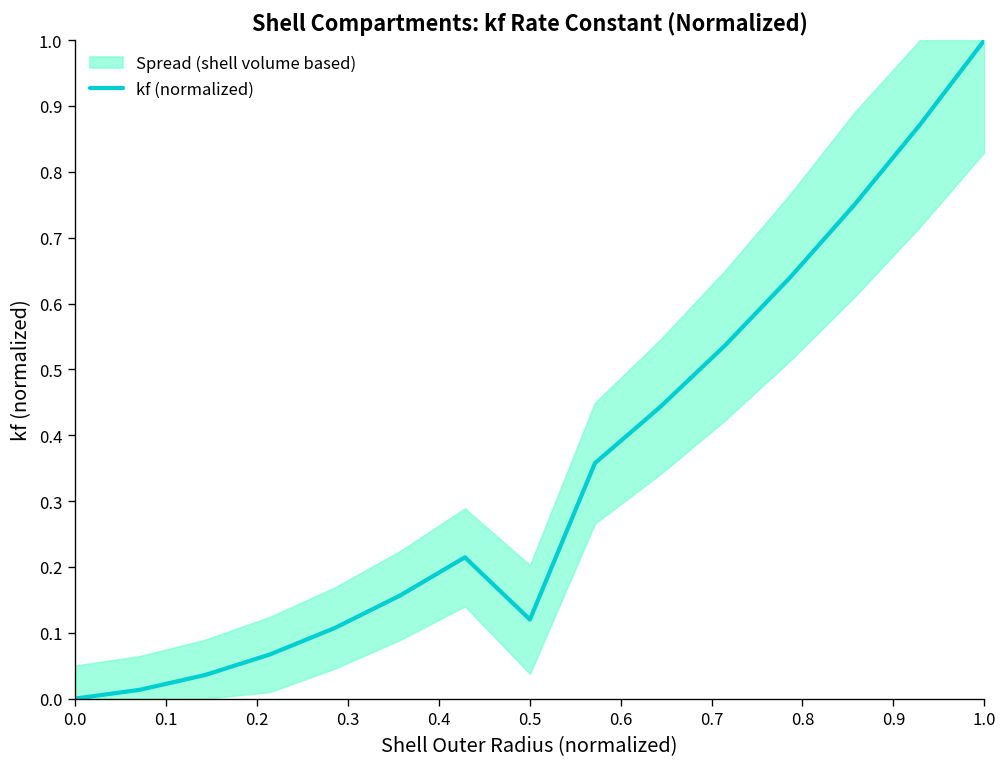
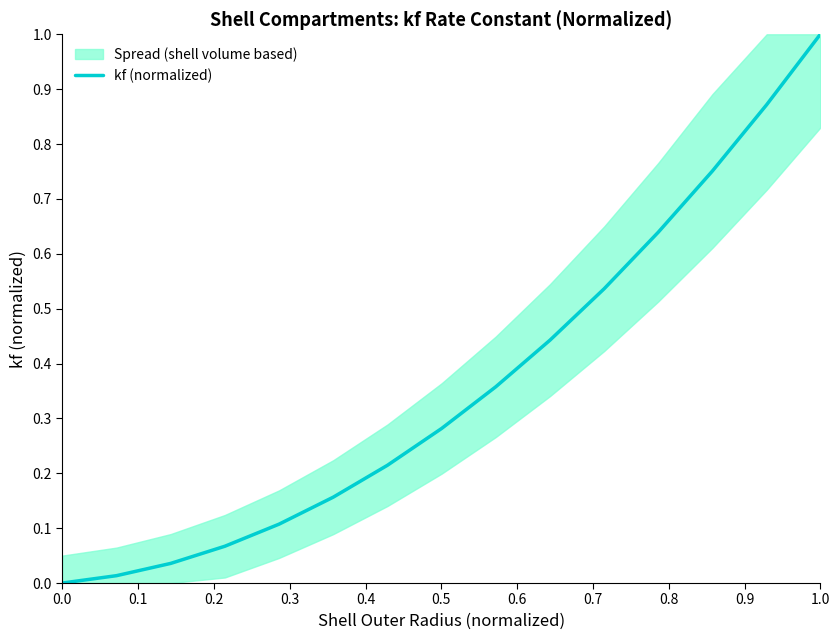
kf (normalized), 0.5: 0.12 -> 0.28
